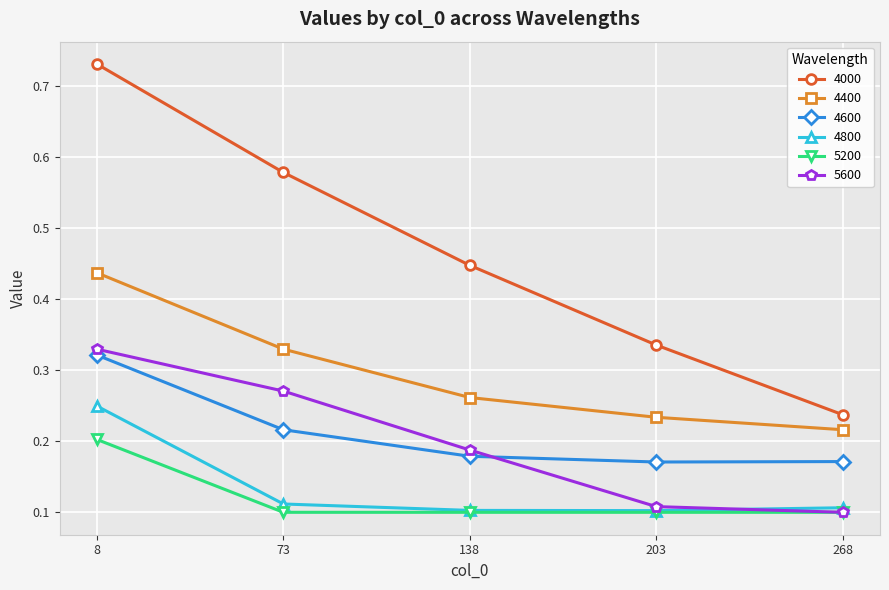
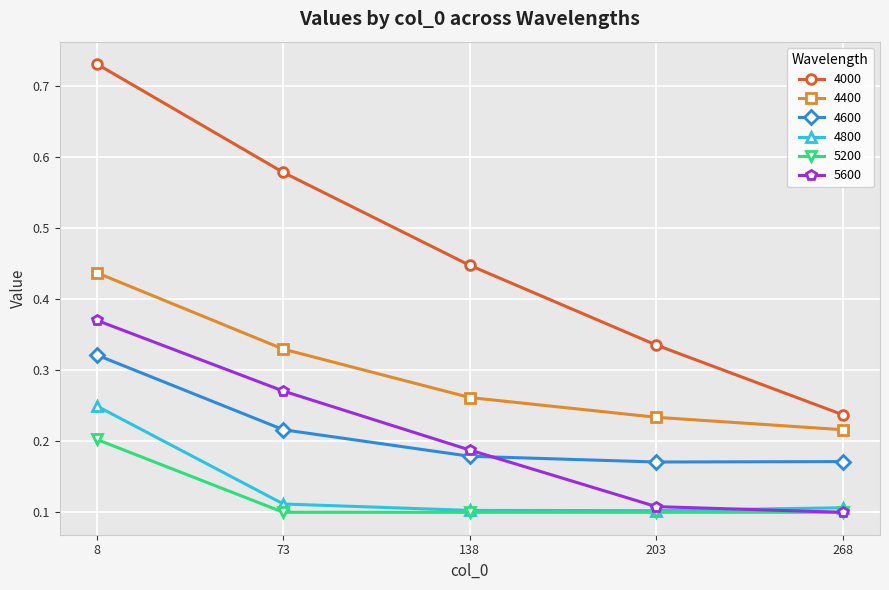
5600, 8: 0.33 -> 0.37
